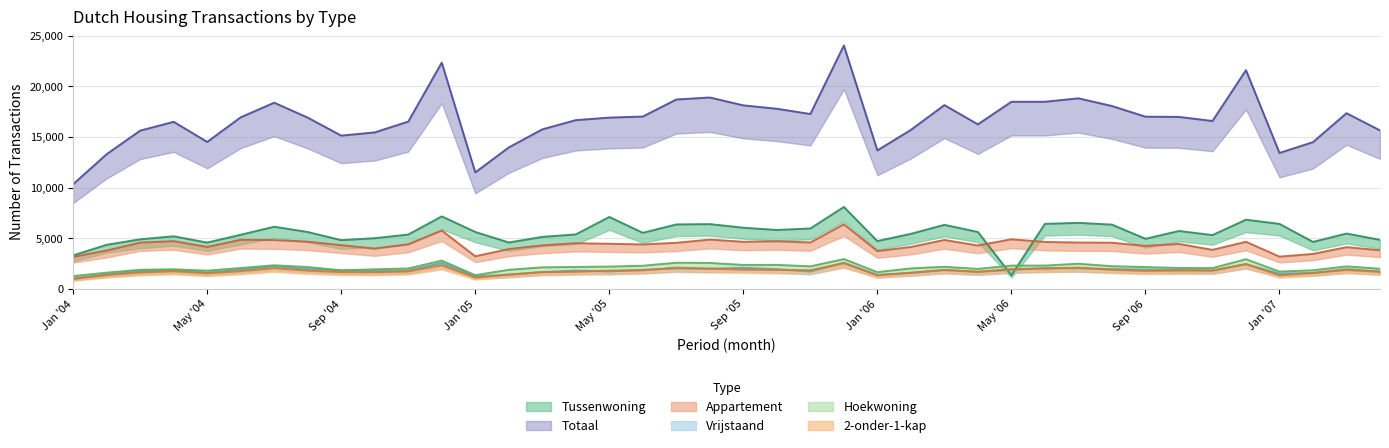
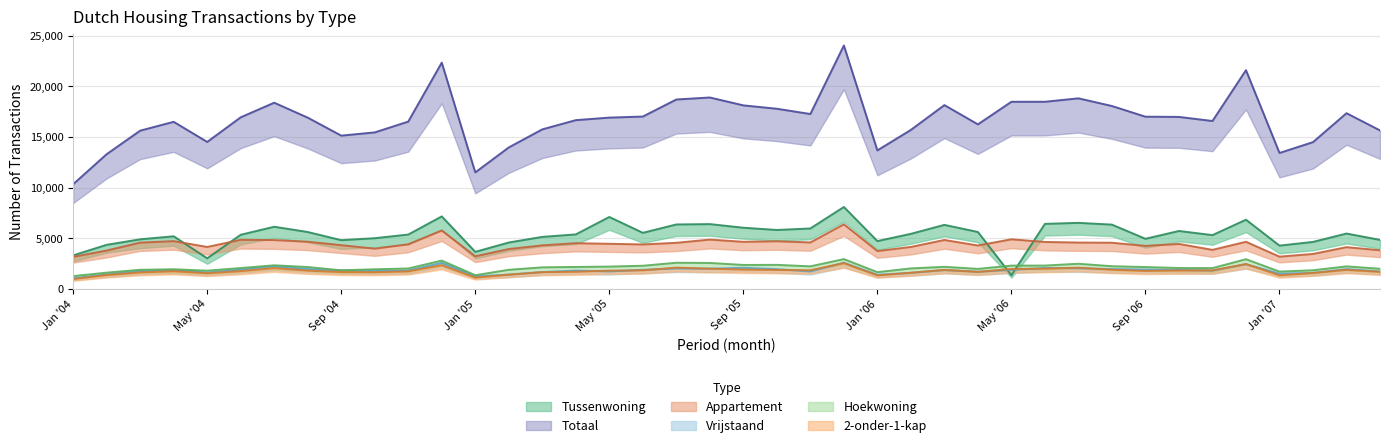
Tussenwoning, May '04: 4,600 -> 3,000
Tussenwoning, Jan '05: 5,600 -> 3,600
Tussenwoning, Jan '07: 6,400 -> 4,300
